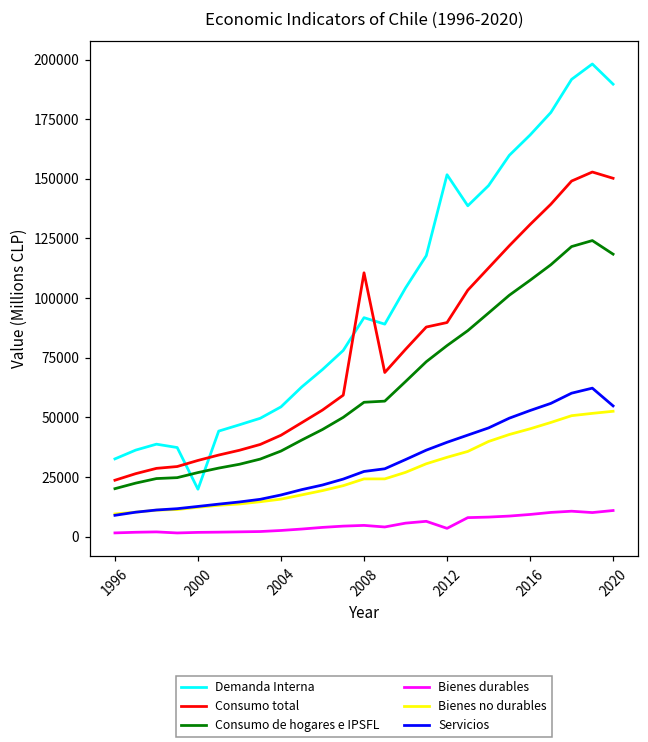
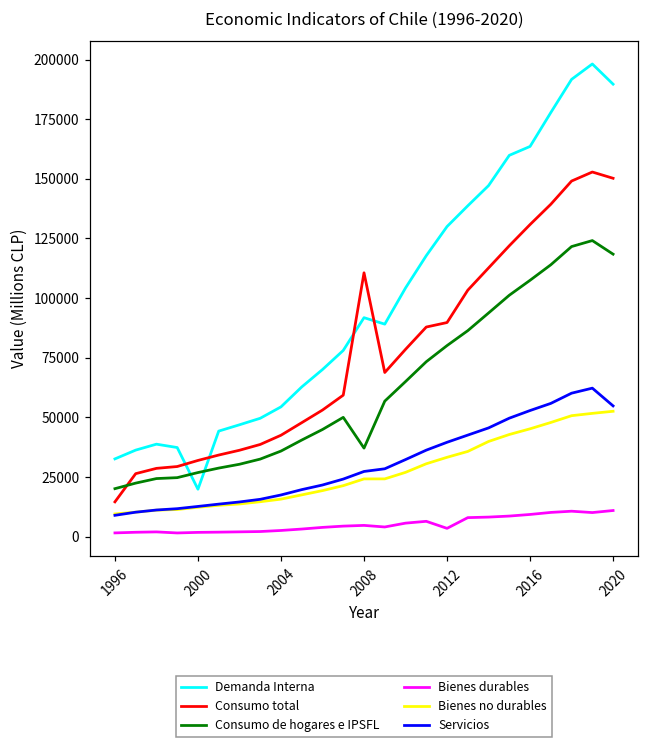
Consumo total, 1996: 24000 -> 15000
Consumo de hogares e IPSFL, 2008: 56000 -> 37000
Demanda Interna, 2012: 152000 -> 130000
Demanda Interna, 2016: 168000 -> 164000
